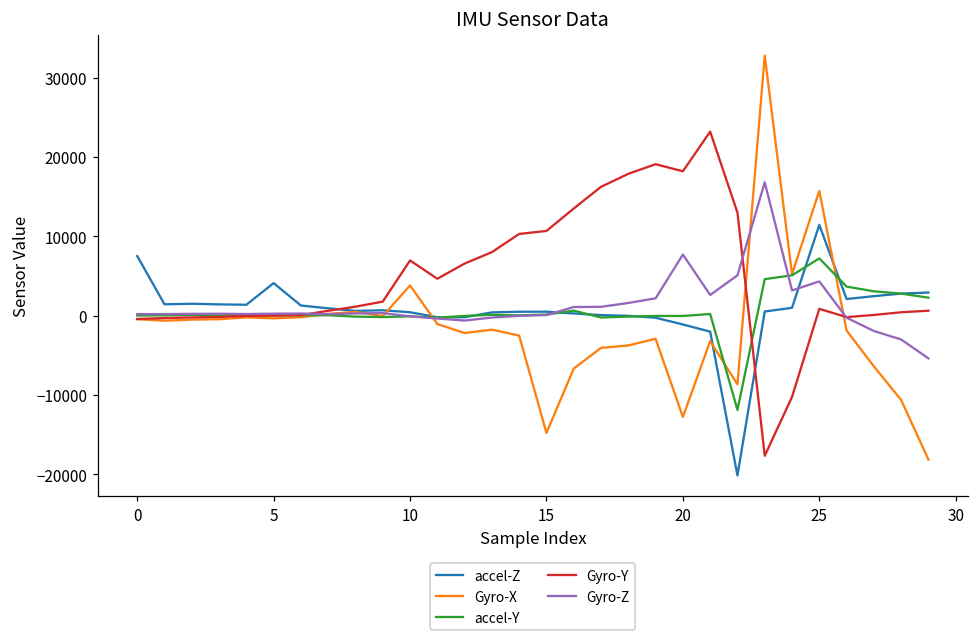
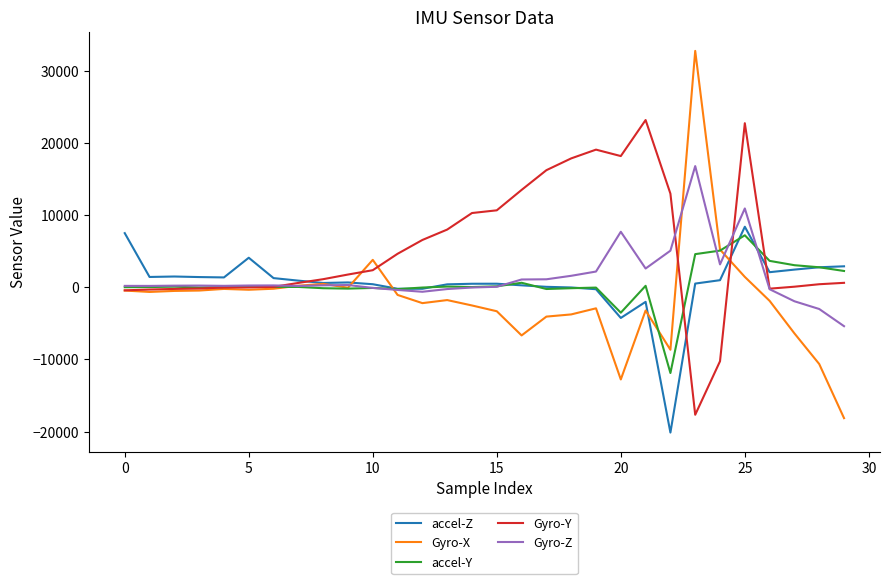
Gyro-Y, 10: 7000 -> 2000
Gyro-X, 15: -15000 -> -3000
accel-Z, 20: -1000 -> -4000
accel-Y, 20: 0 -> -4000
accel-Z, 25: 11000 -> 8000
Gyro-X, 25: 16000 -> 1000
Gyro-Y, 25: 1000 -> 23000
Gyro-Z, 25: 4000 -> 11000
